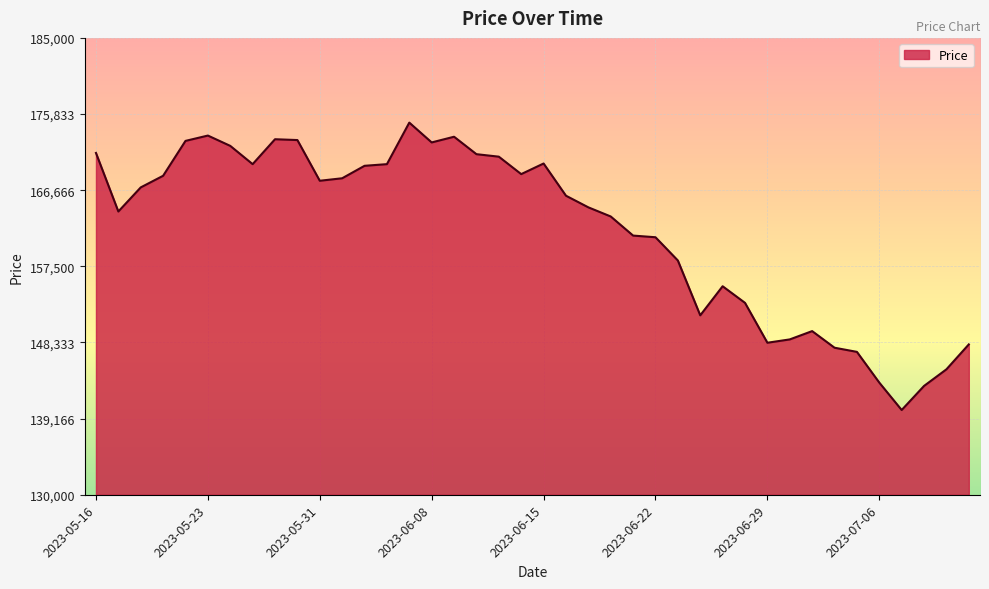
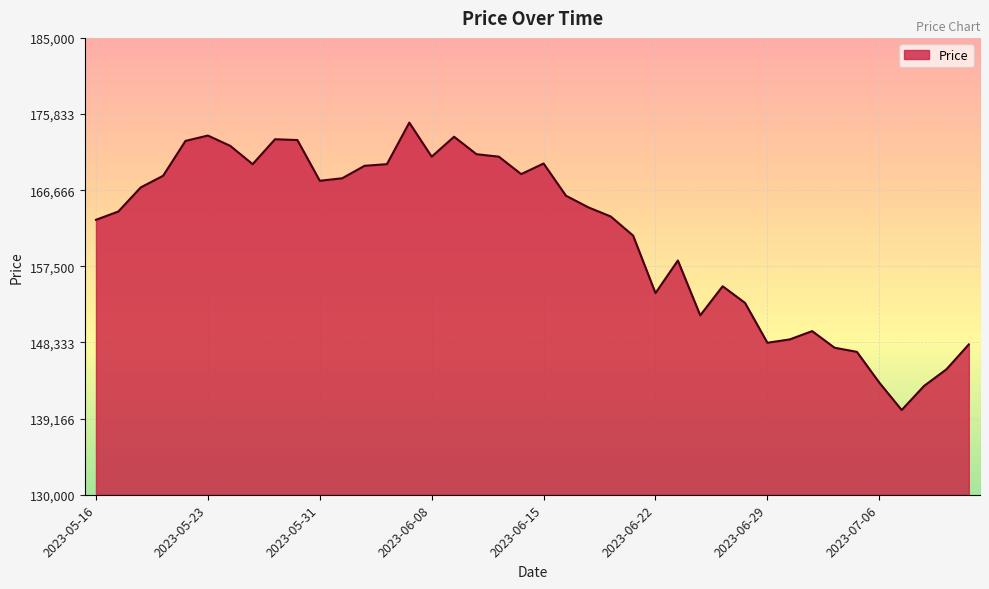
2023-05-16: 171,000 -> 163,000
2023-06-08: 172,000 -> 171,000
2023-06-22: 161,000 -> 154,000
